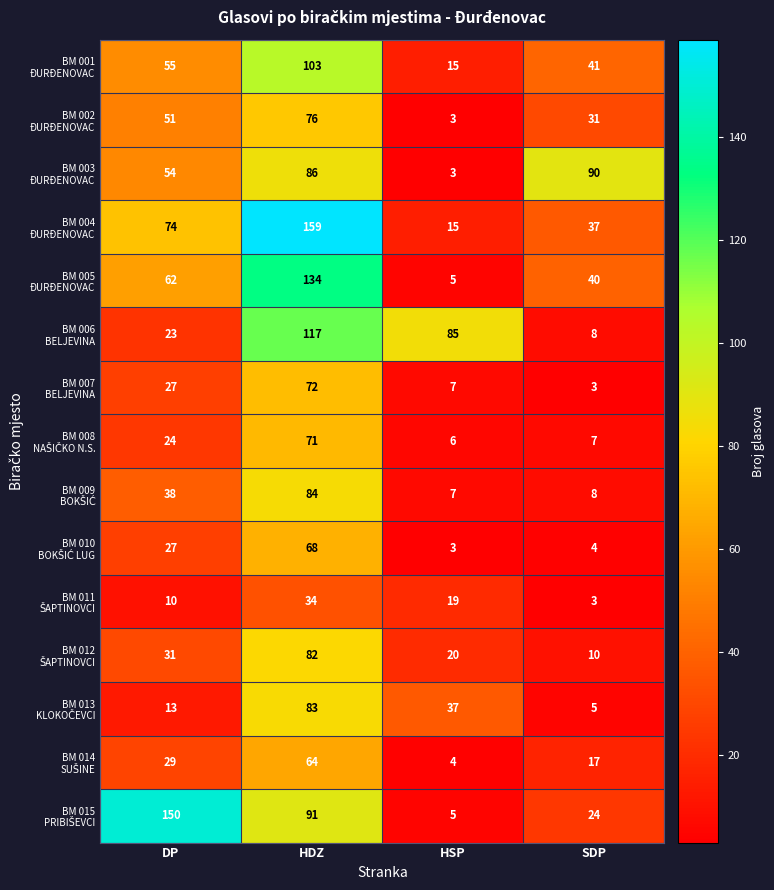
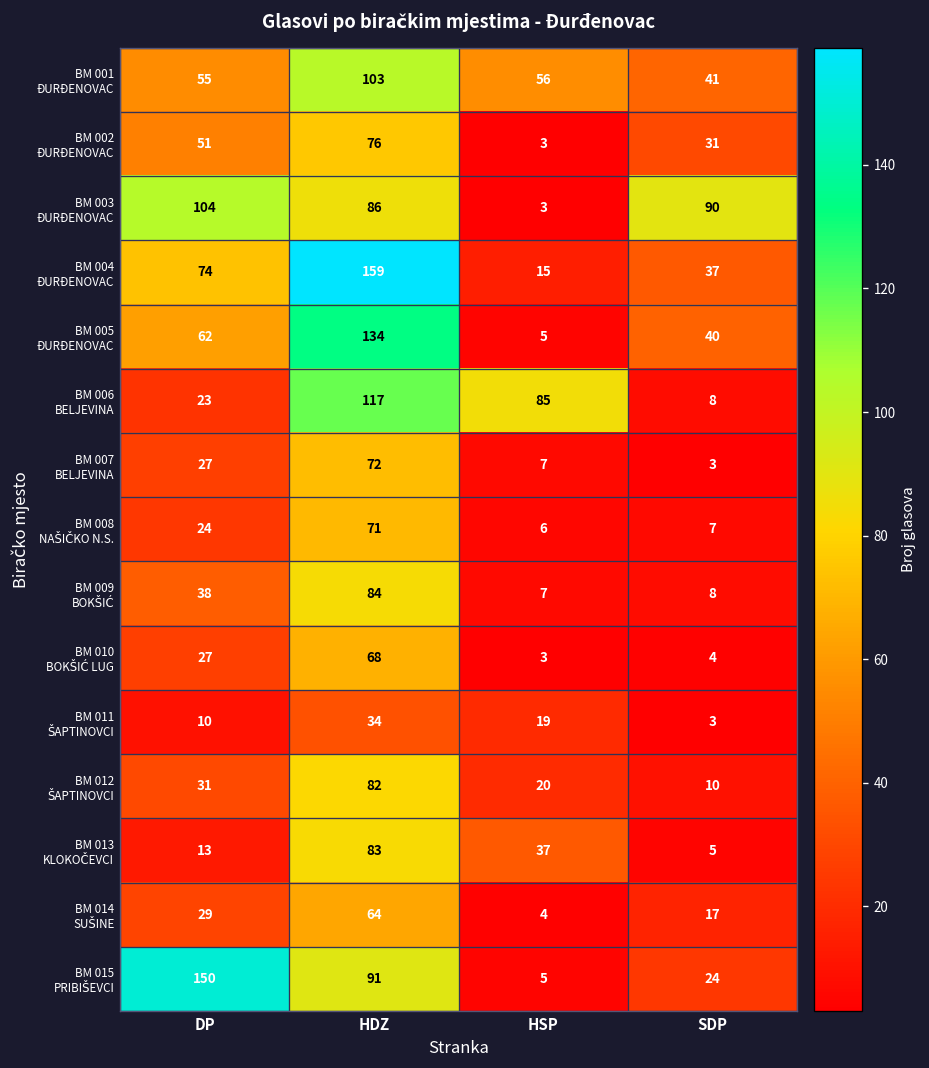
BM 001 ĐURĐENOVAC, HSP: 15 -> 56
BM 003 ĐURĐENOVAC, DP: 54 -> 104
